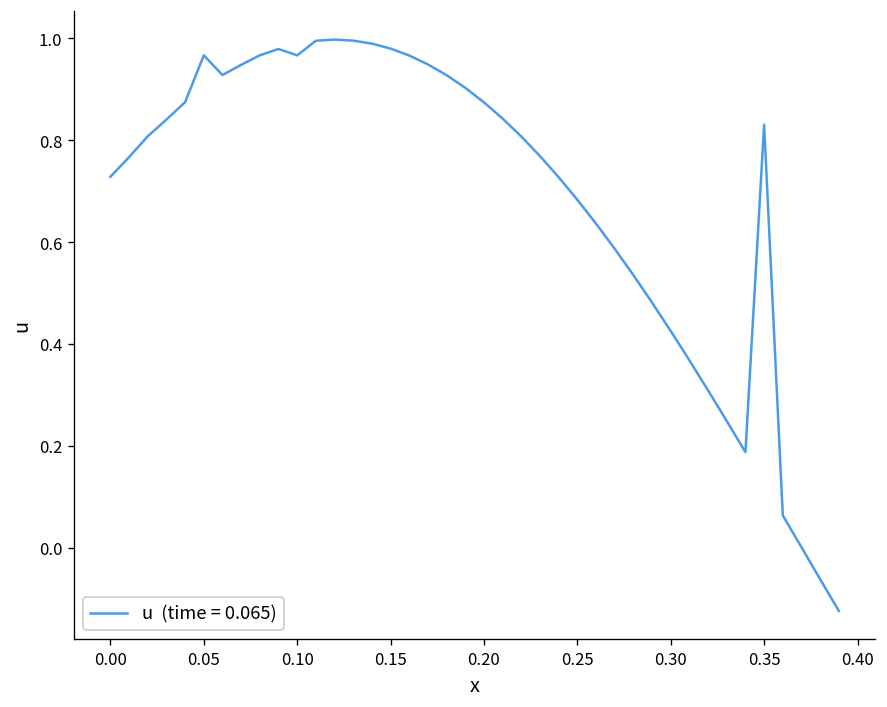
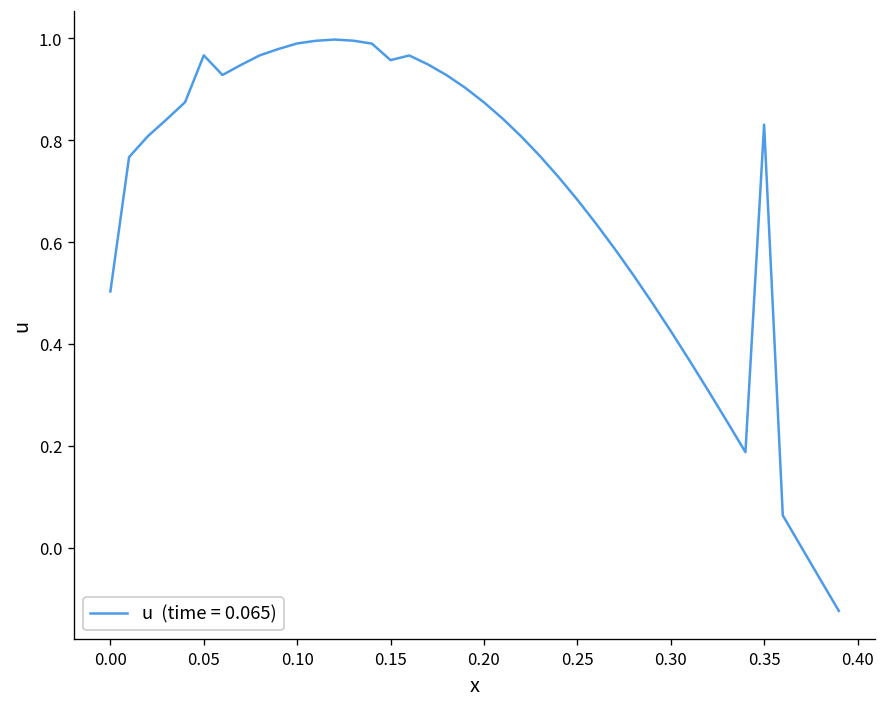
0.00: 0.73 -> 0.50
0.10: 0.97 -> 0.99
0.15: 0.98 -> 0.96
